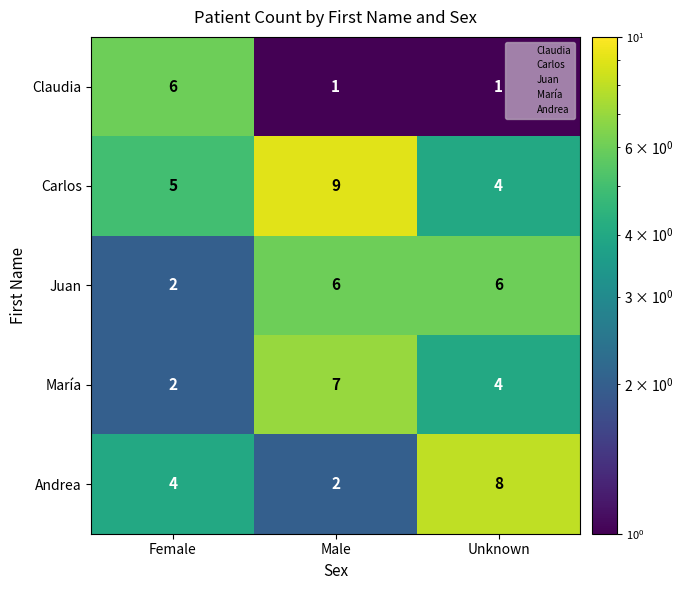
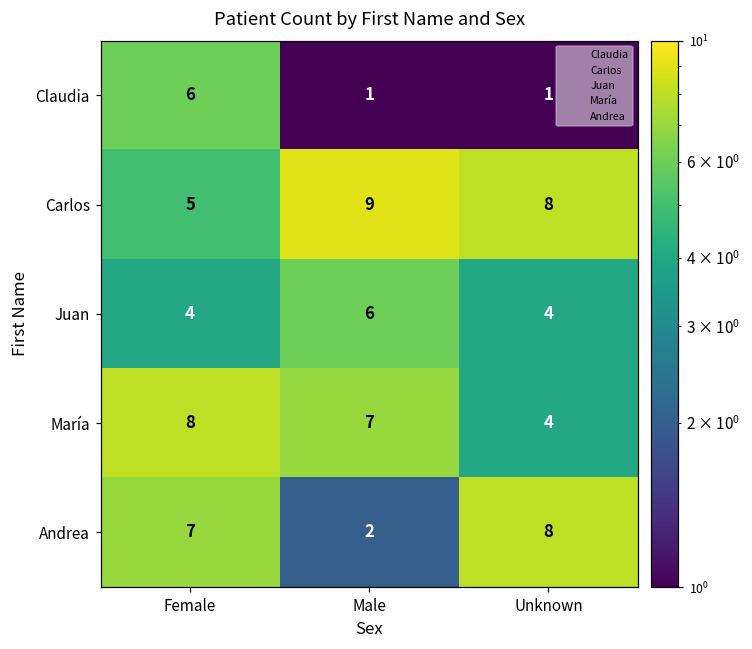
Carlos, Unknown: 4 -> 8
Juan, Female: 2 -> 4
Juan, Unknown: 6 -> 4
María, Female: 2 -> 8
Andrea, Female: 4 -> 7
